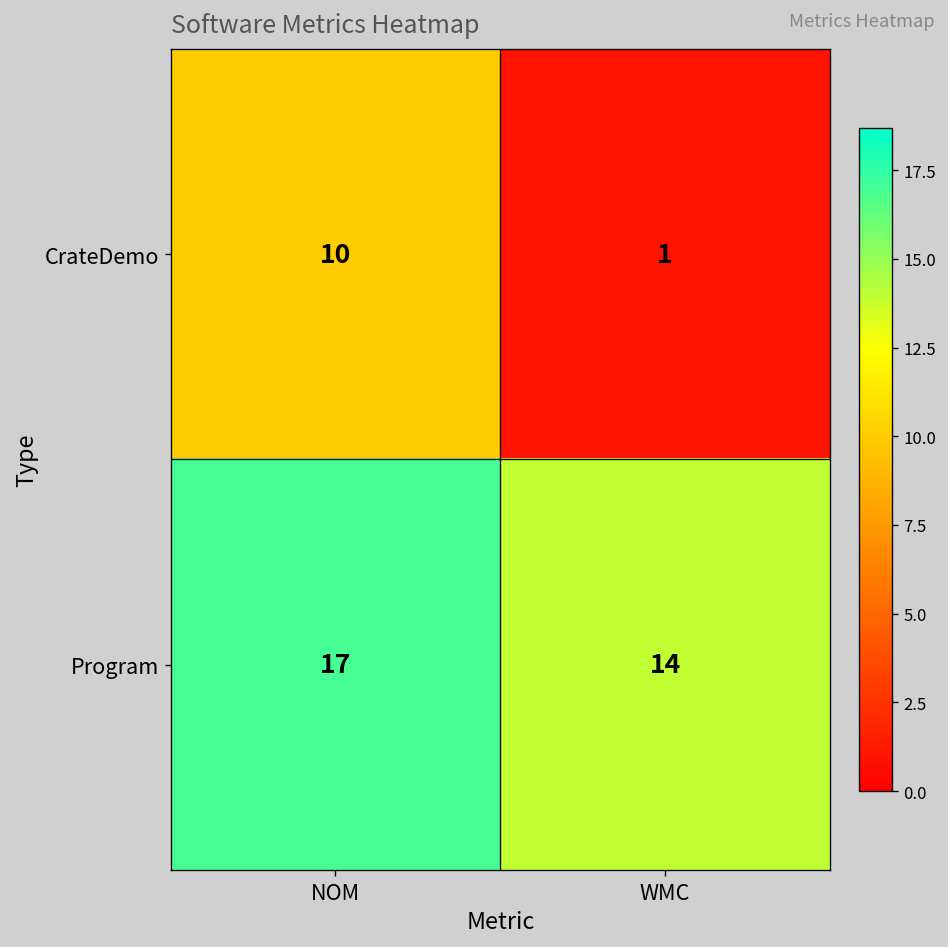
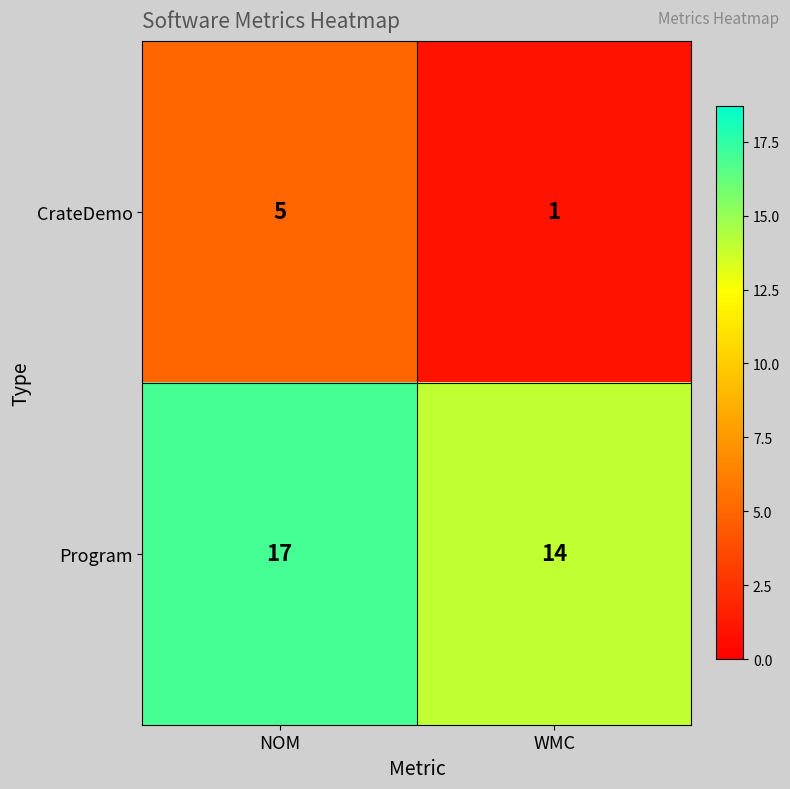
CrateDemo, NOM: 10 -> 5
